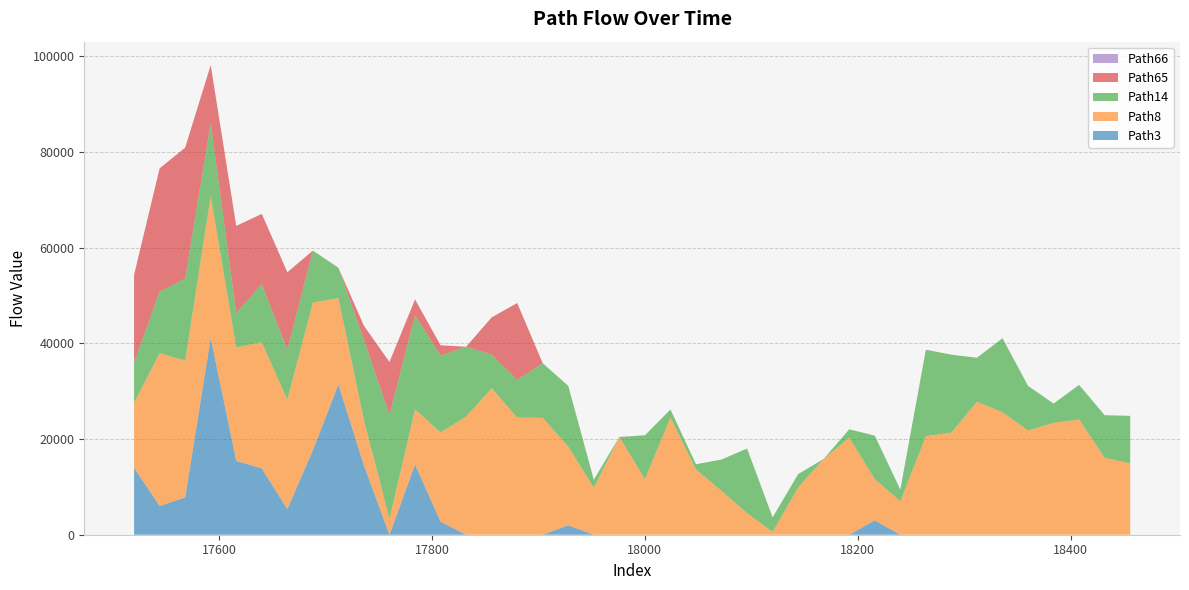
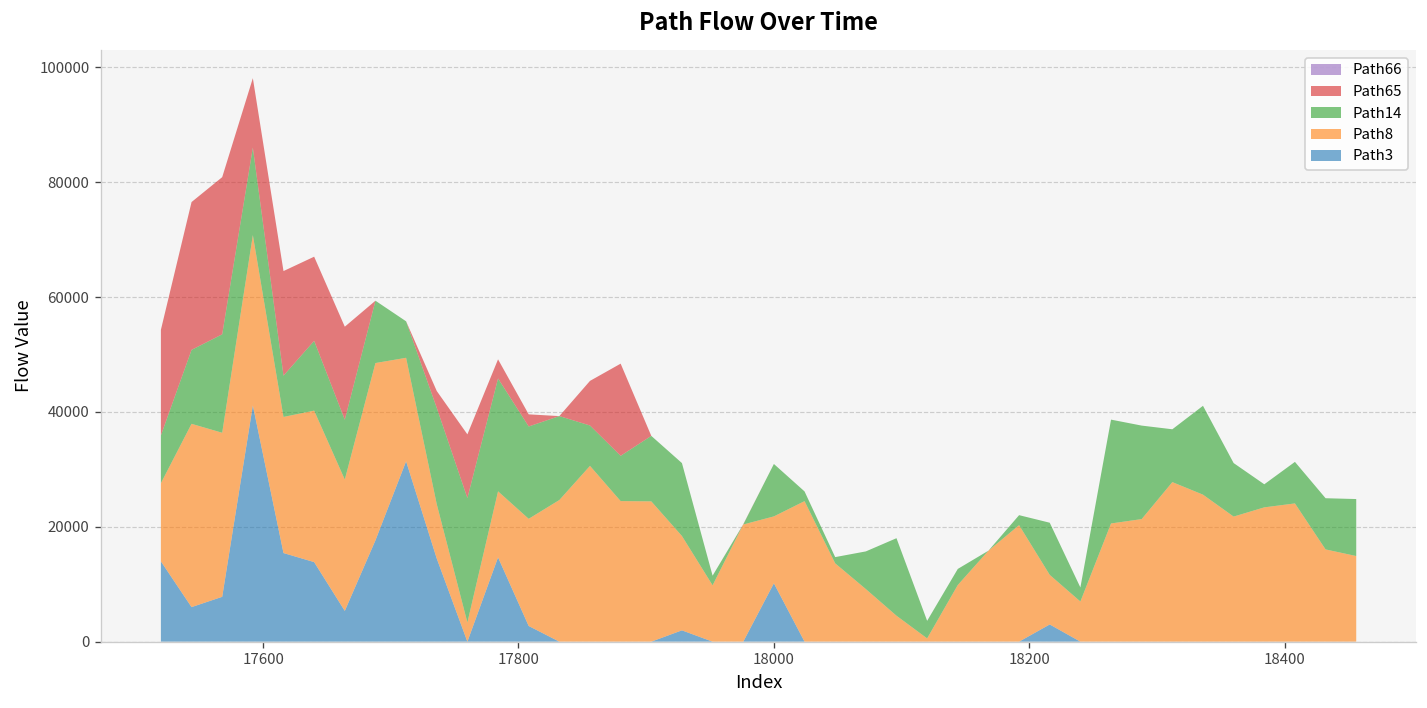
Path3, 18000: 0 -> 10000
